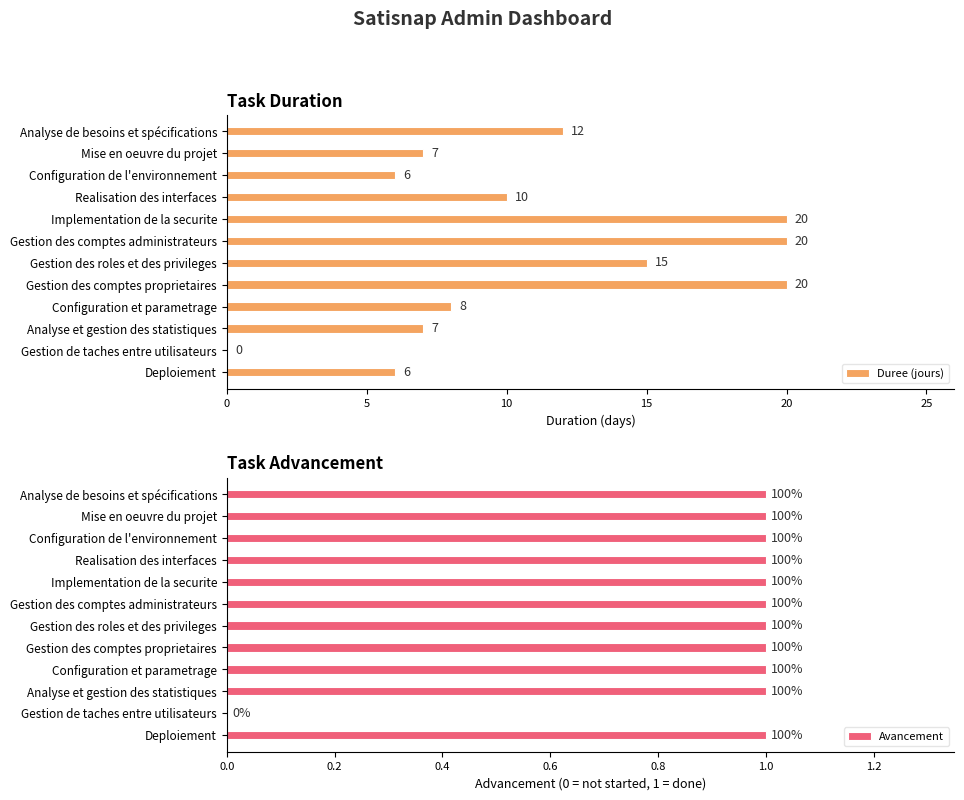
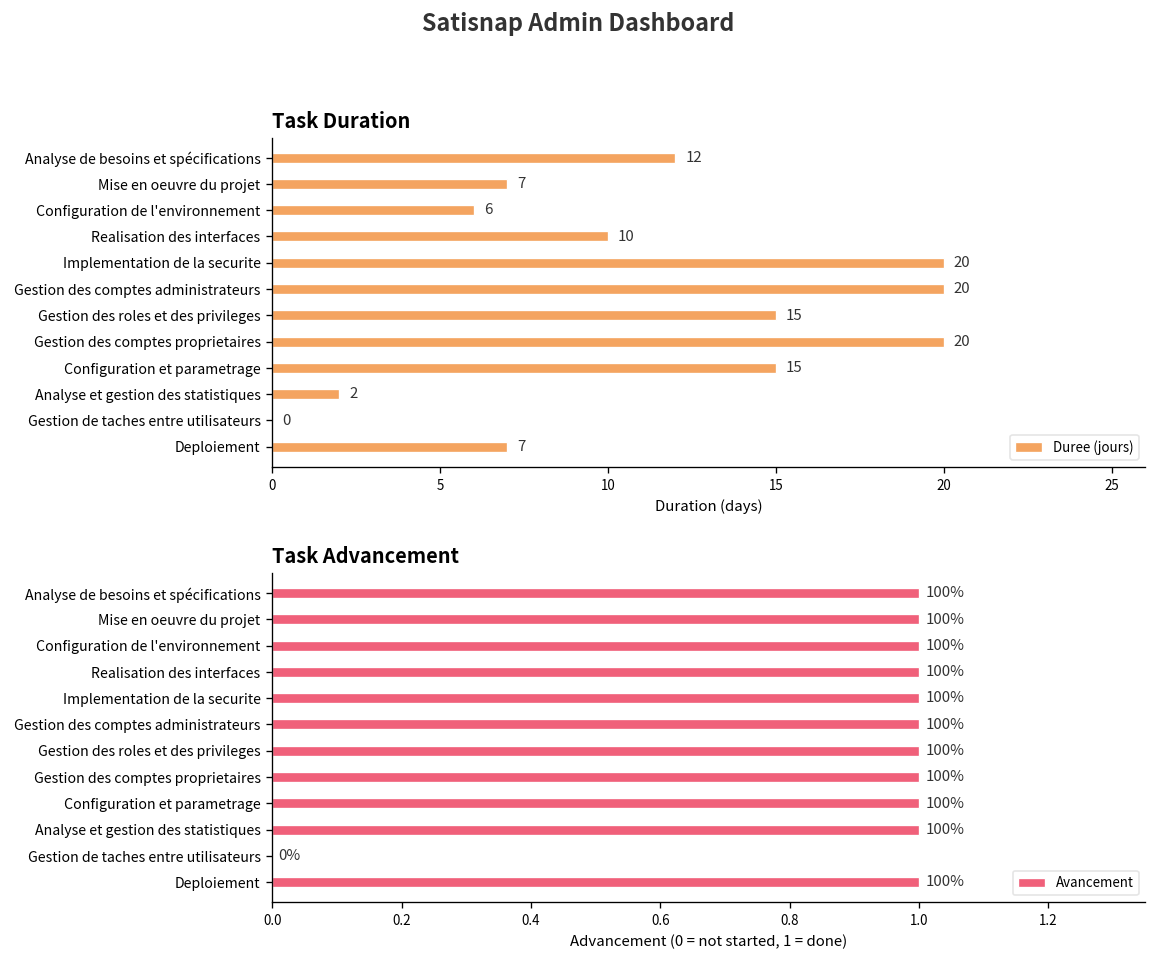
Task Duration, Configuration et parametrage: 8 -> 15
Task Duration, Analyse et gestion des statistiques: 7 -> 2
Task Duration, Deploiement: 6 -> 7
